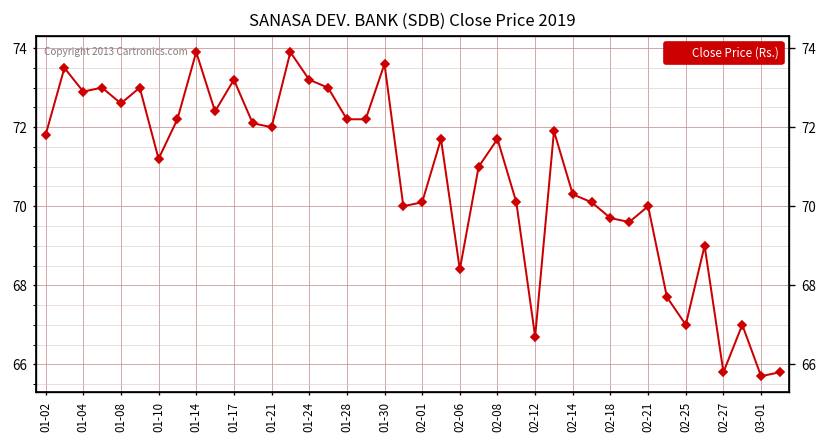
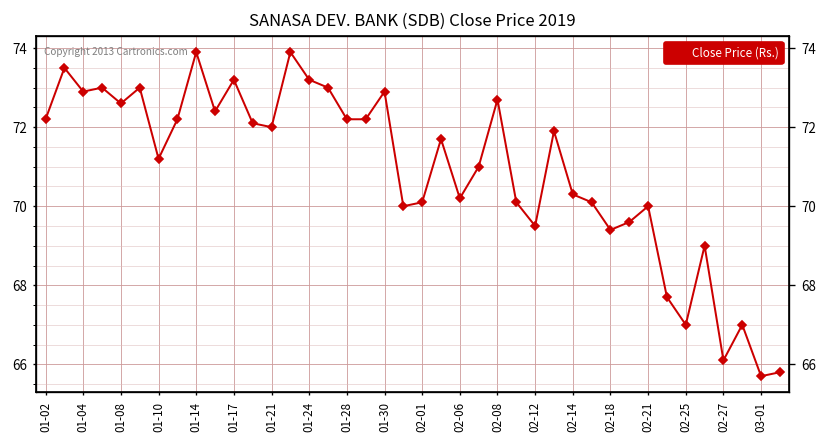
01-02: 71.8 -> 72.2
01-30: 73.6 -> 72.9
02-06: 68.4 -> 70.2
02-08: 71.7 -> 72.7
02-12: 66.7 -> 69.5
02-18: 69.7 -> 69.4
02-27: 65.8 -> 66.1
